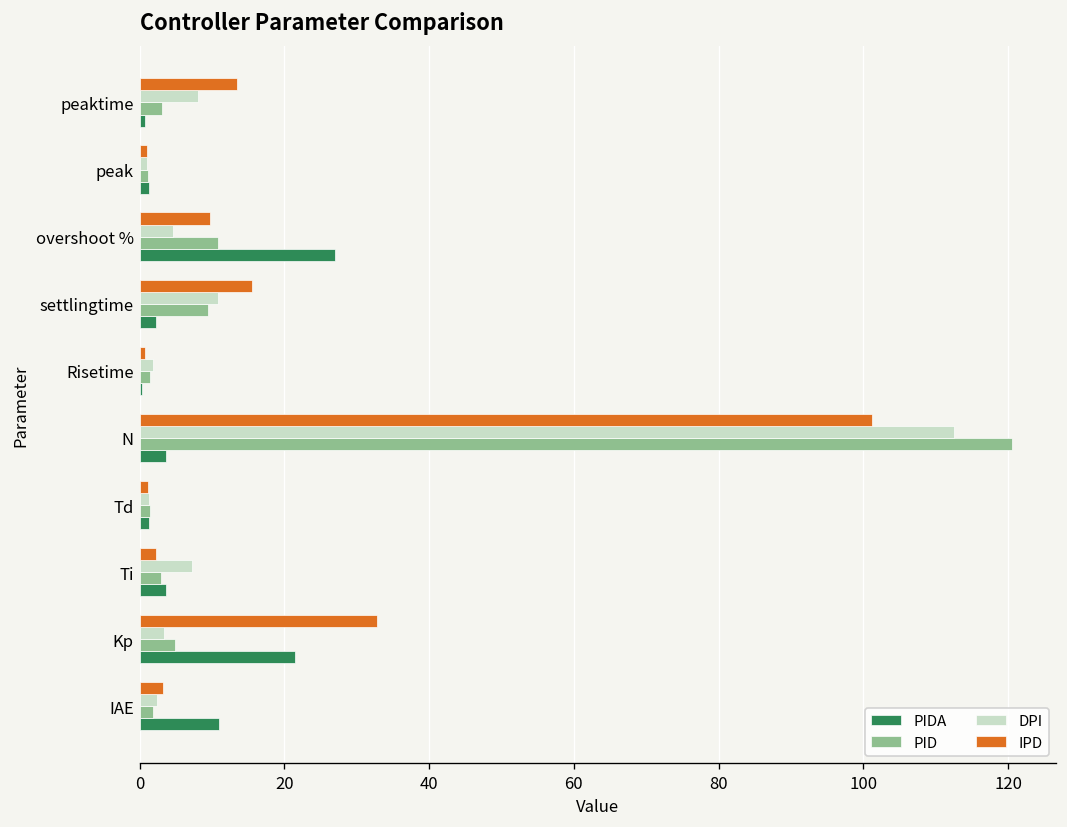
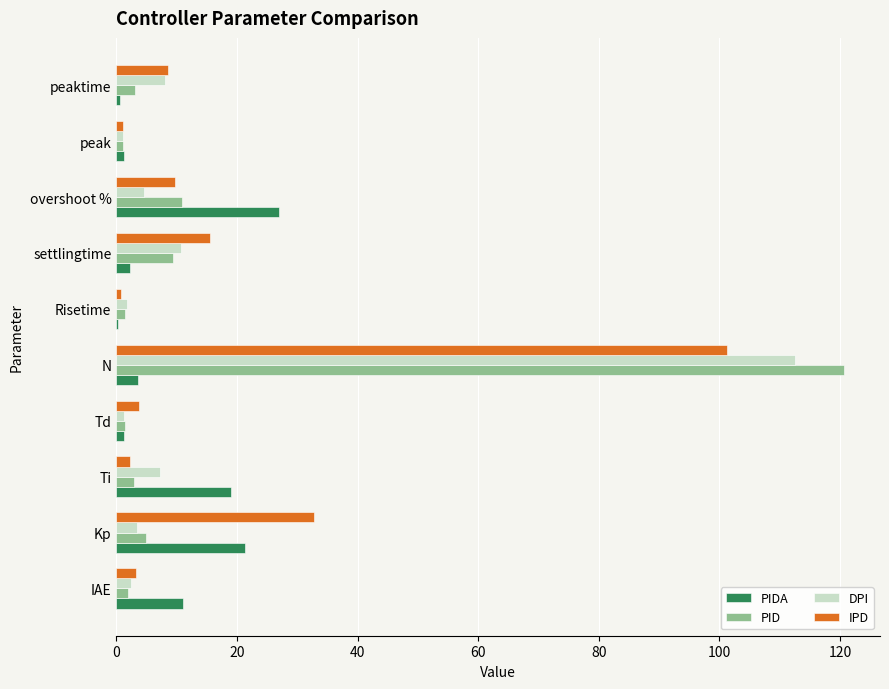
IPD, peaktime: 13 -> 9
IPD, Td: 1 -> 4
PIDA, Ti: 4 -> 19
